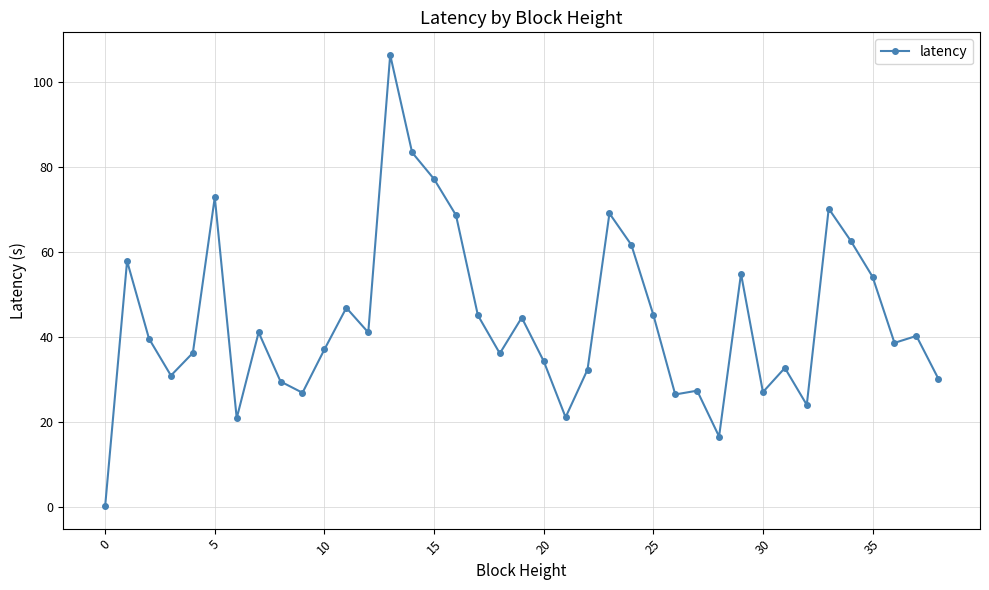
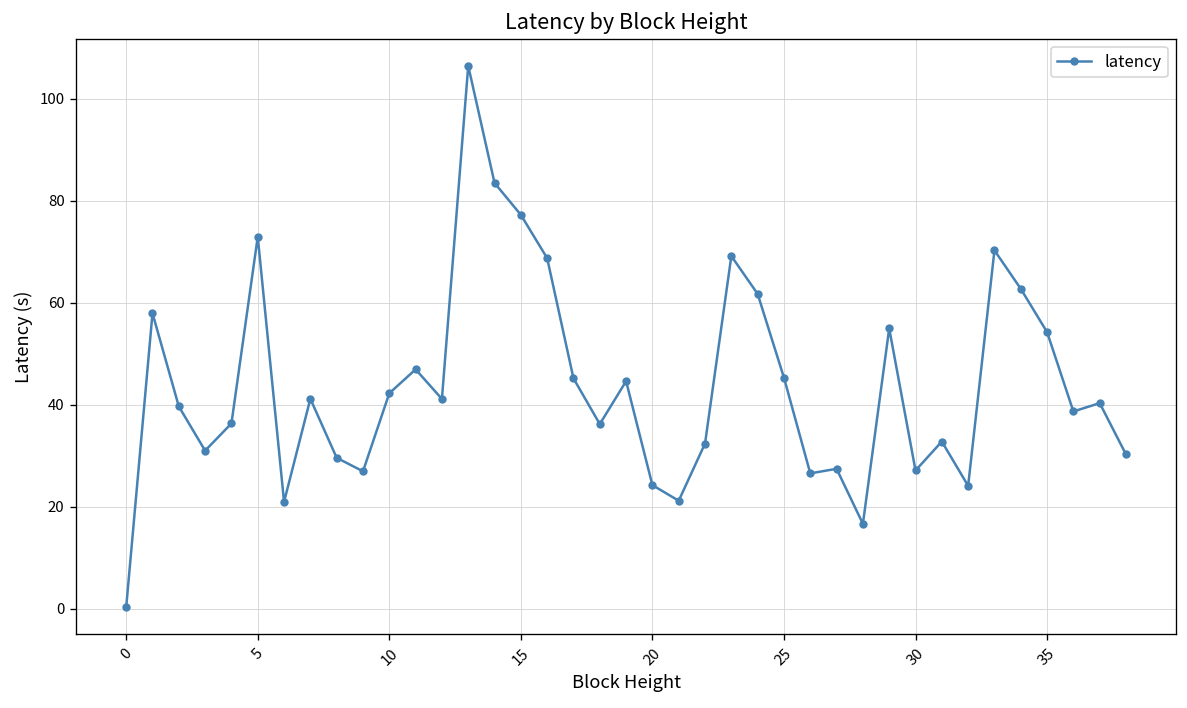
10: 37 -> 42
20: 34 -> 24
